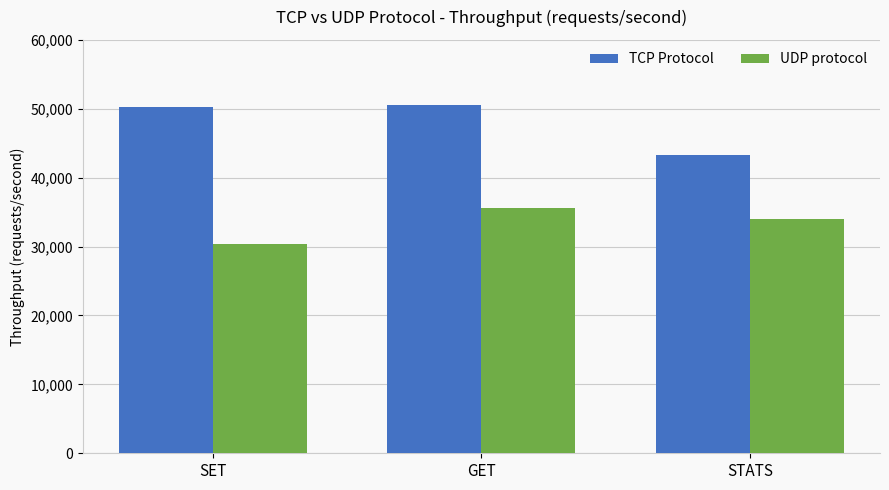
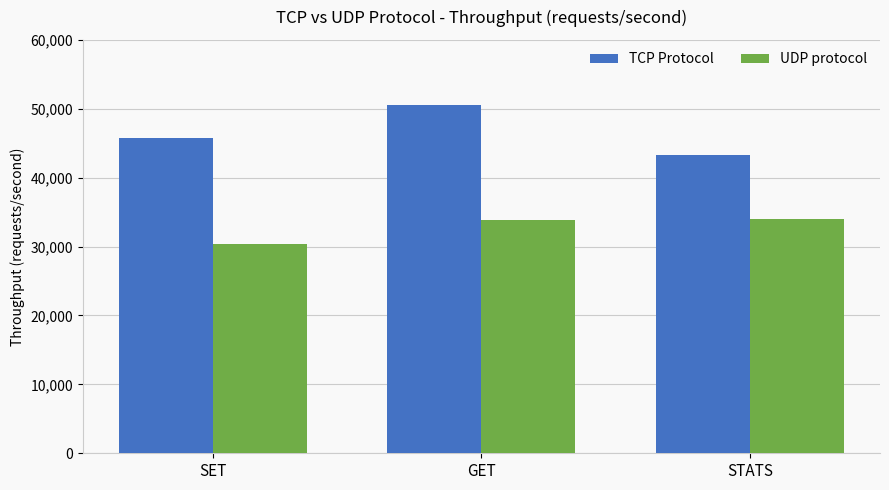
TCP Protocol, SET: 50,000 -> 46,000
UDP protocol, GET: 36,000 -> 34,000
